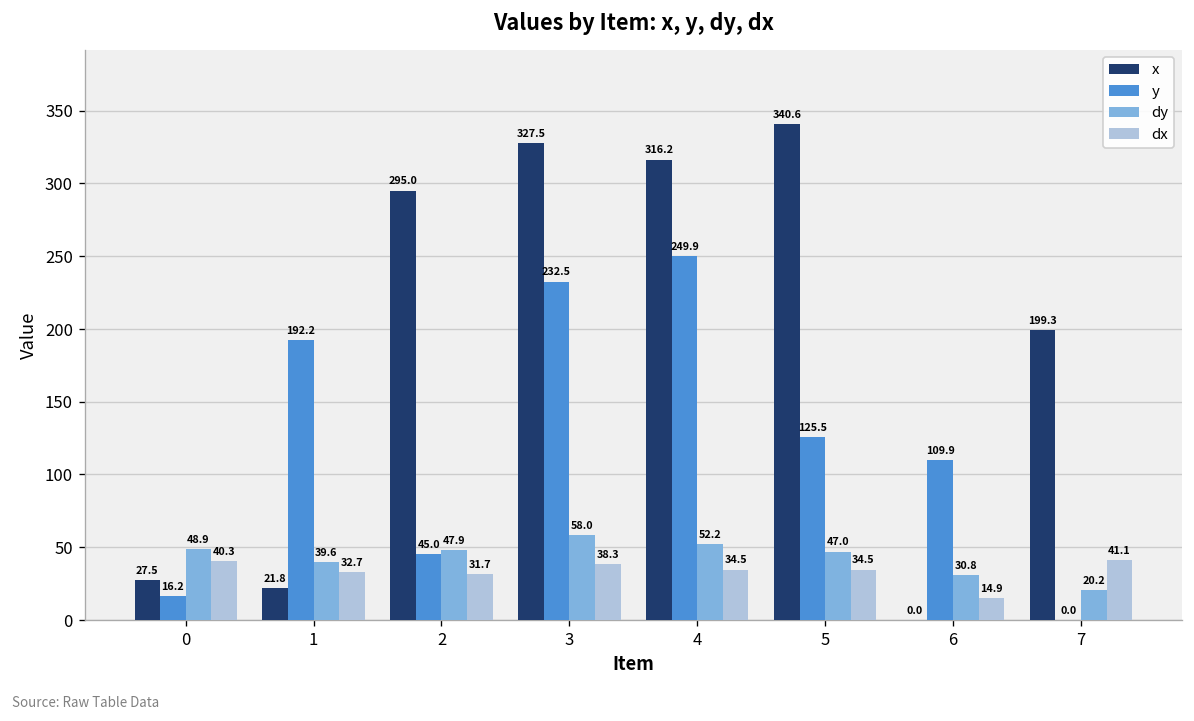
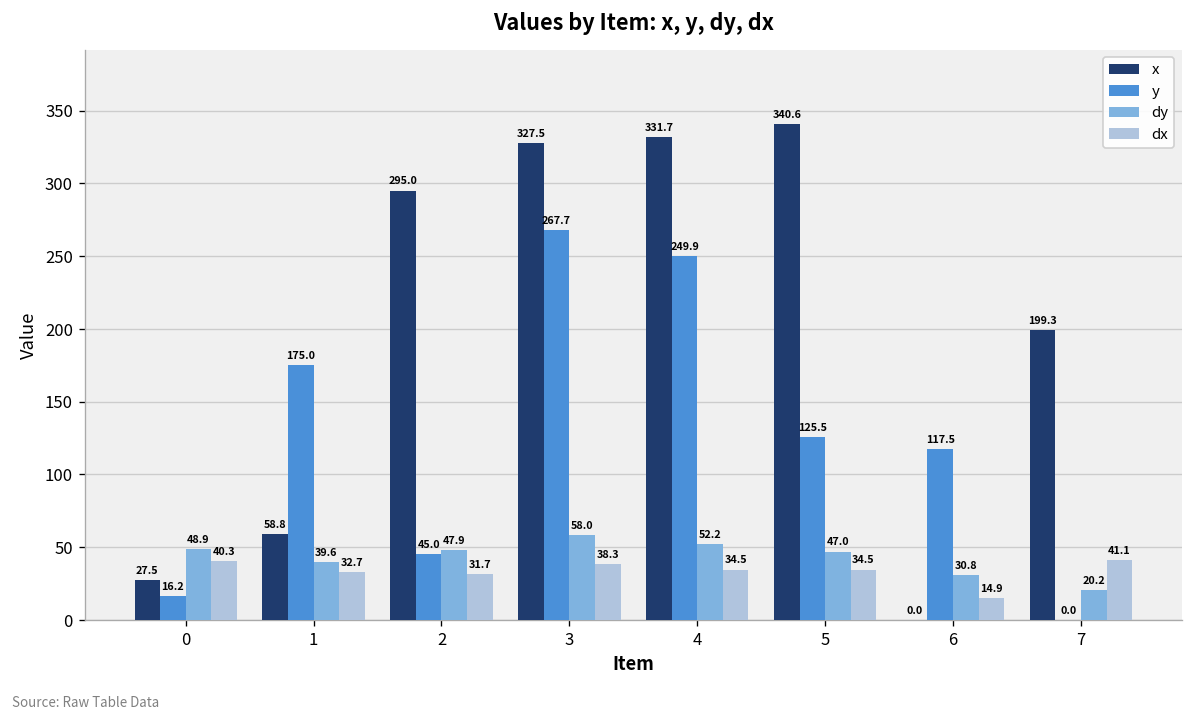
x, 1: 21.8 -> 58.8
y, 1: 192.2 -> 175.0
y, 3: 232.5 -> 267.7
x, 4: 316.2 -> 331.7
y, 6: 109.9 -> 117.5
